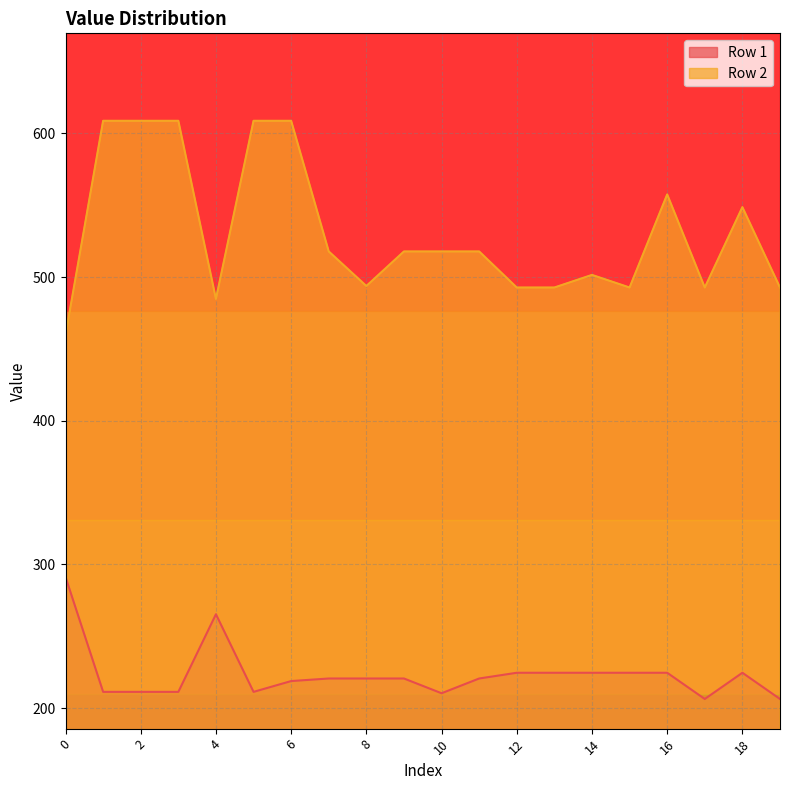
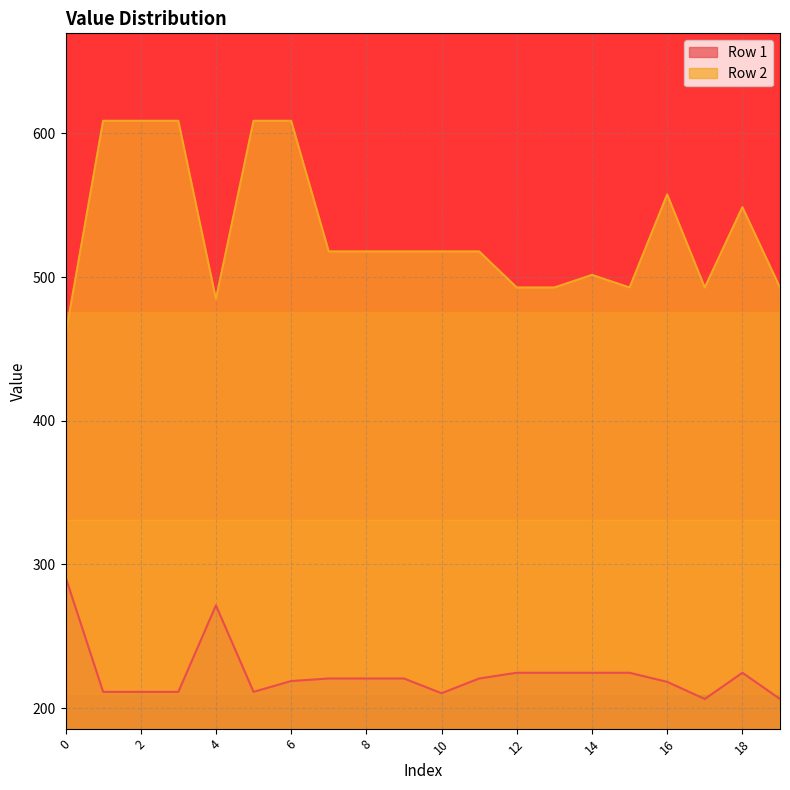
Row 1, 4: 265 -> 271
Row 2, 8: 494 -> 518
Row 1, 16: 225 -> 218
